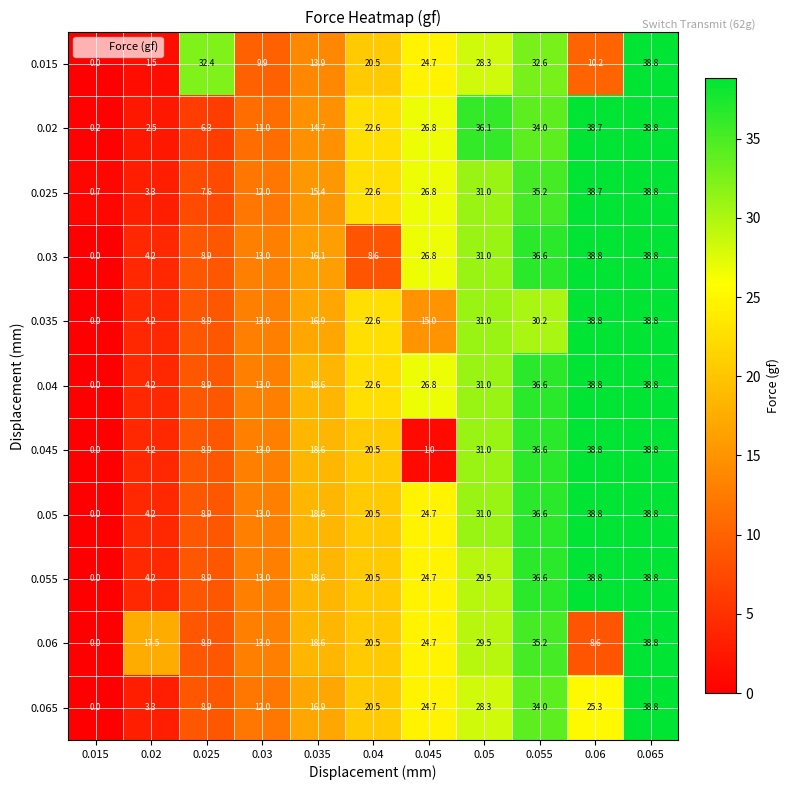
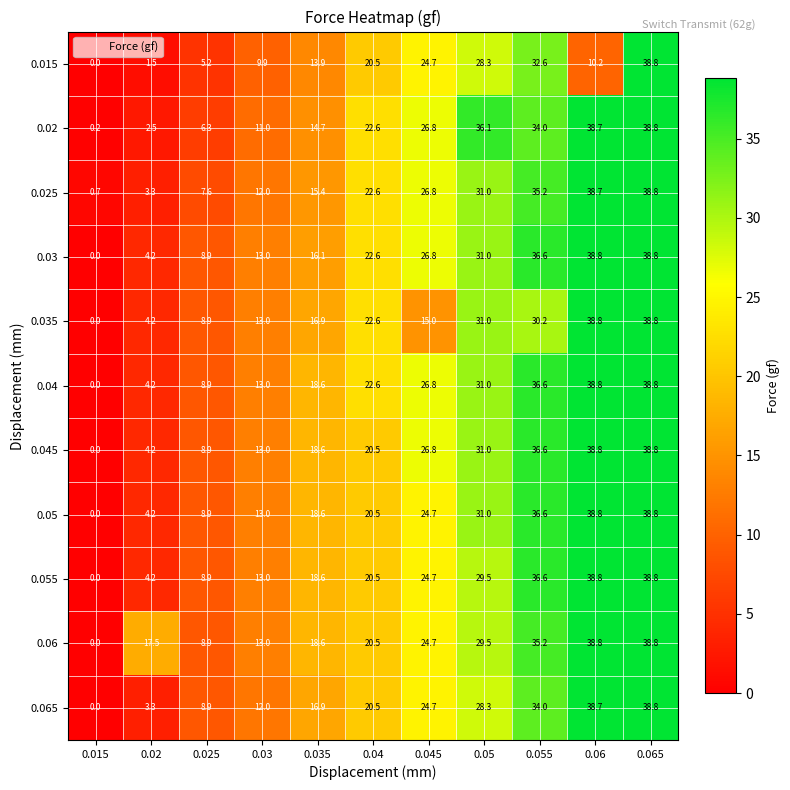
0.015, 0.025: 32.4 -> 5.2
0.03, 0.04: 8.6 -> 22.6
0.045, 0.045: 1.0 -> 26.8
0.06, 0.06: 8.6 -> 38.8
0.065, 0.06: 25.3 -> 38.7
